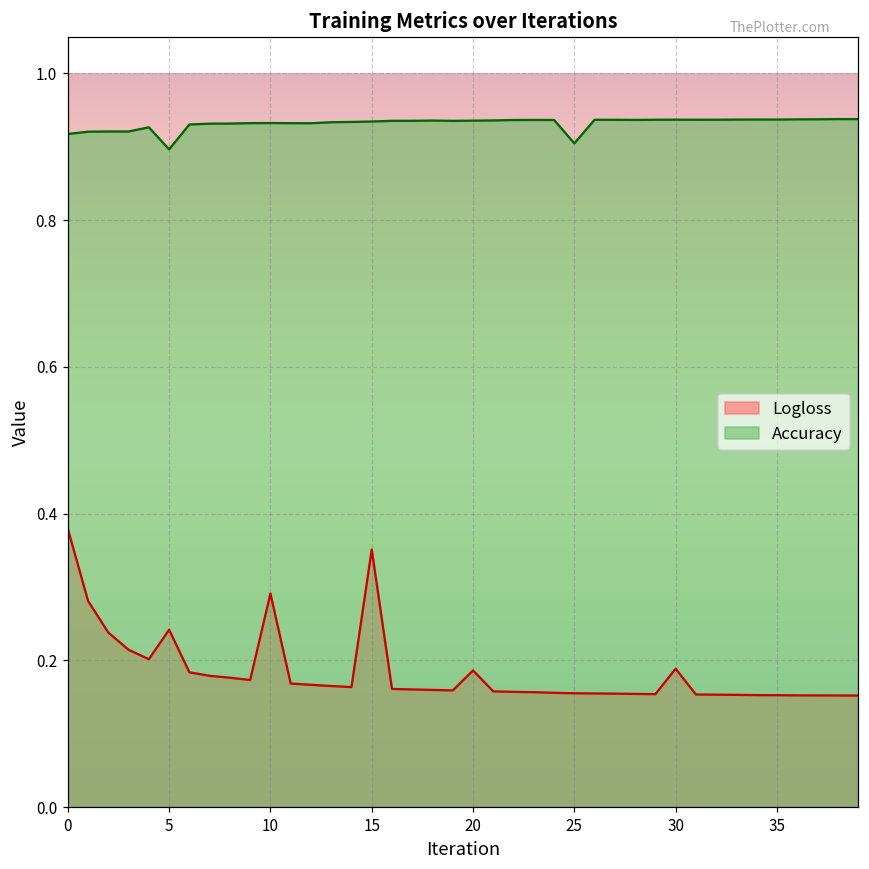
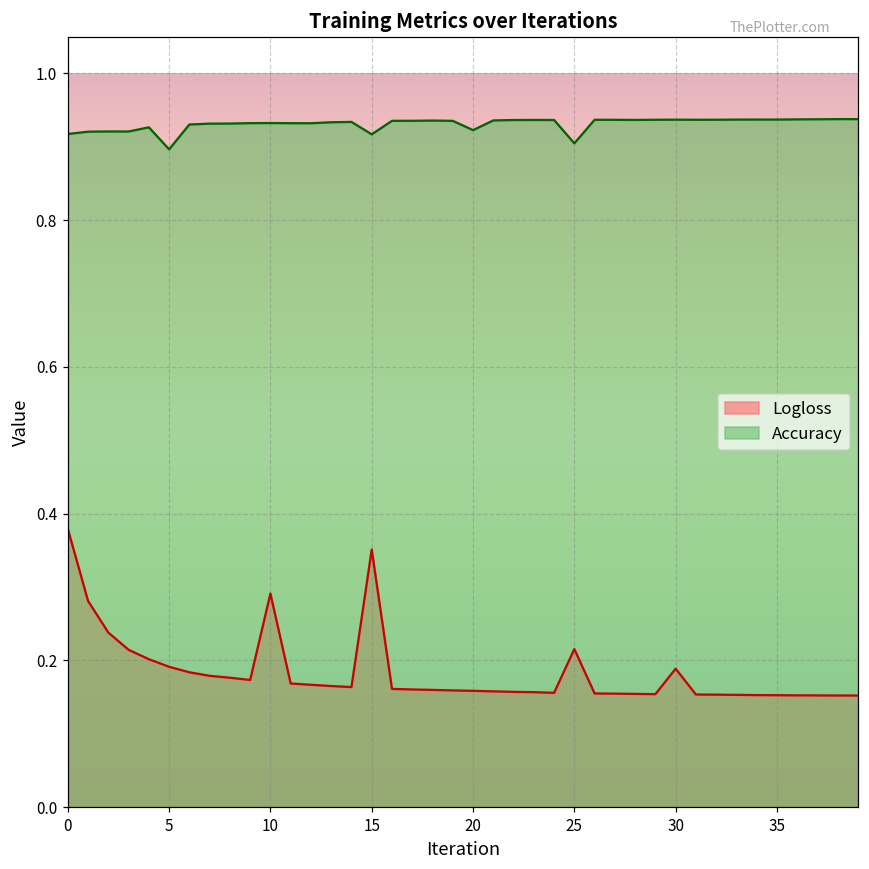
Logloss, 5: 0.24 -> 0.19
Accuracy, 15: 0.93 -> 0.92
Logloss, 20: 0.19 -> 0.16
Accuracy, 20: 0.94 -> 0.92
Logloss, 25: 0.16 -> 0.22
